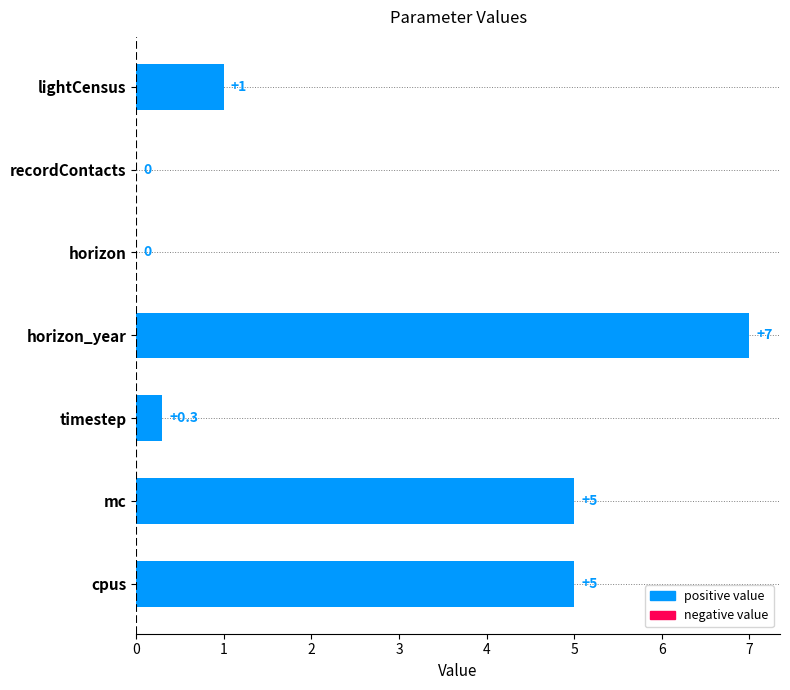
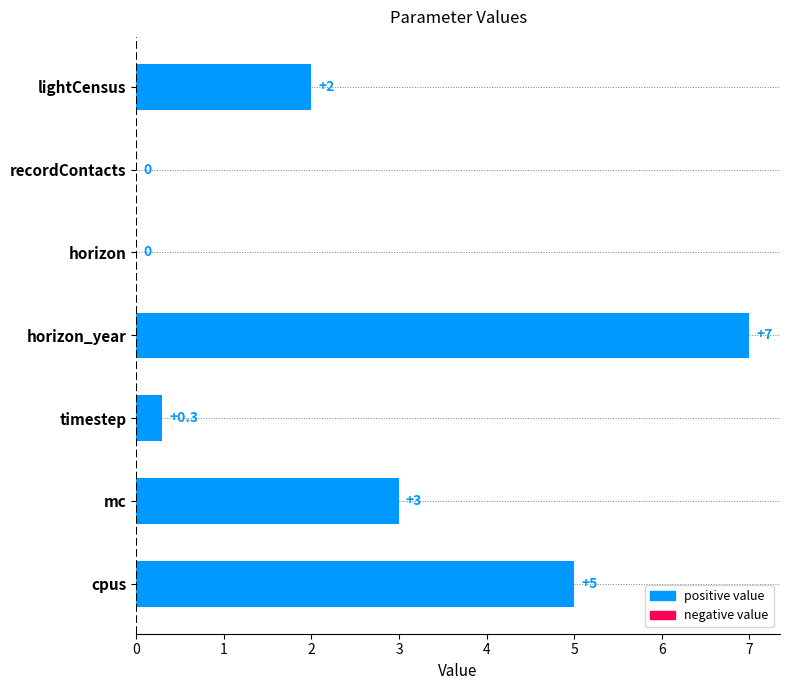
lightCensus: +1 -> +2
mc: +5 -> +3
